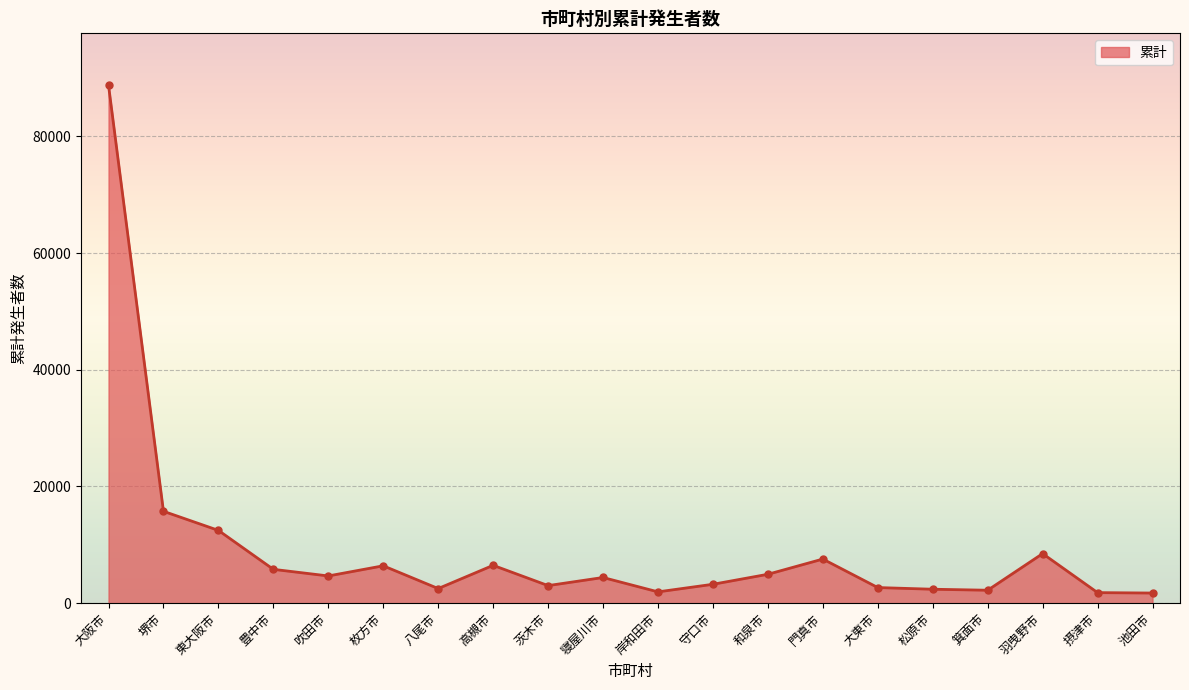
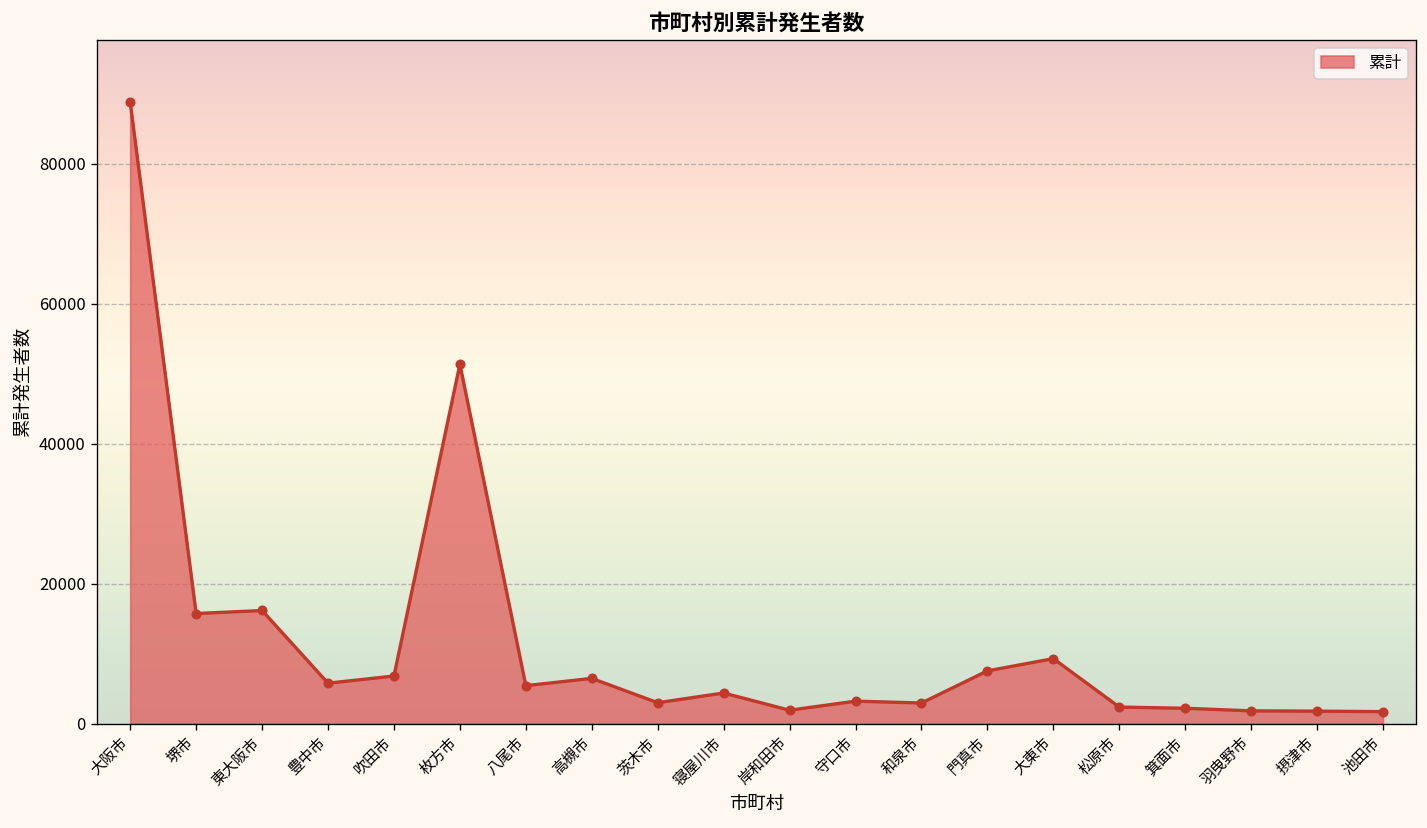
東大阪市: 12000 -> 16000
吹田市: 5000 -> 7000
枚方市: 6000 -> 51000
八尾市: 3000 -> 5000
和泉市: 5000 -> 3000
大東市: 3000 -> 9000
羽曳野市: 8000 -> 2000
